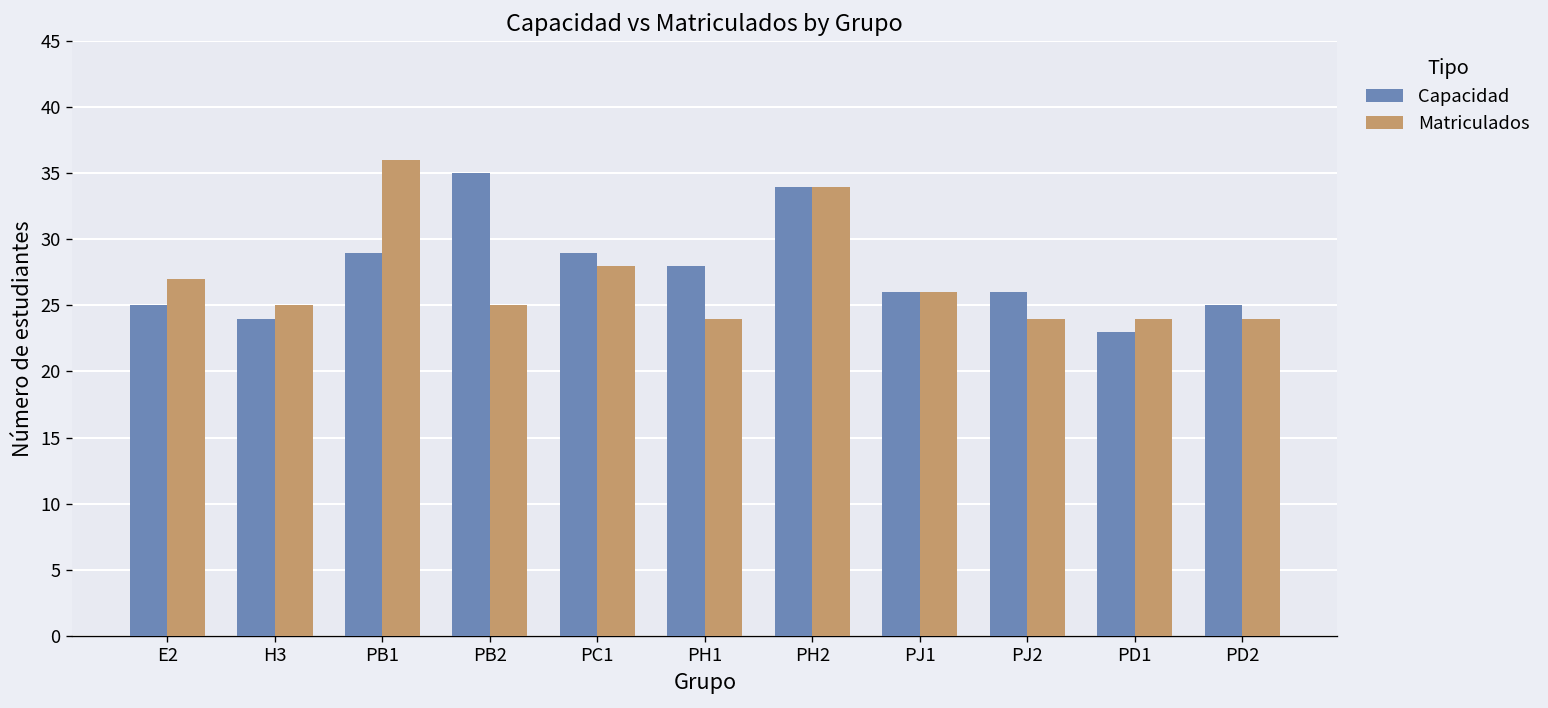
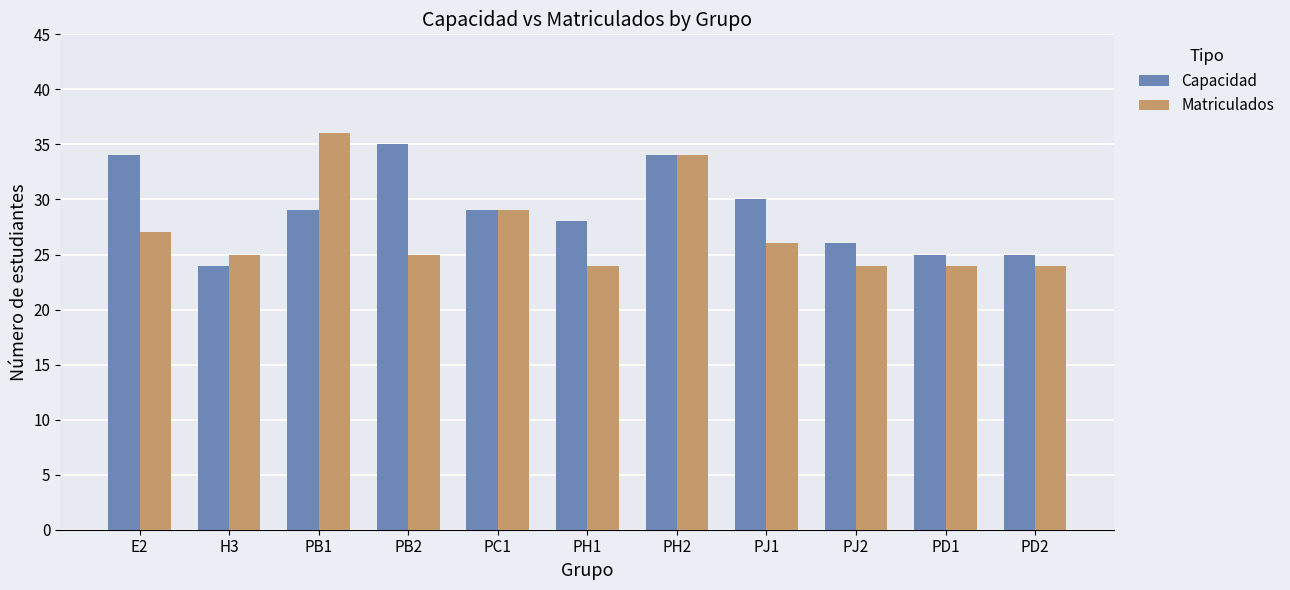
Capacidad, E2: 25 -> 34
Matriculados, PC1: 28 -> 29
Capacidad, PJ1: 26 -> 30
Capacidad, PD1: 23 -> 25
